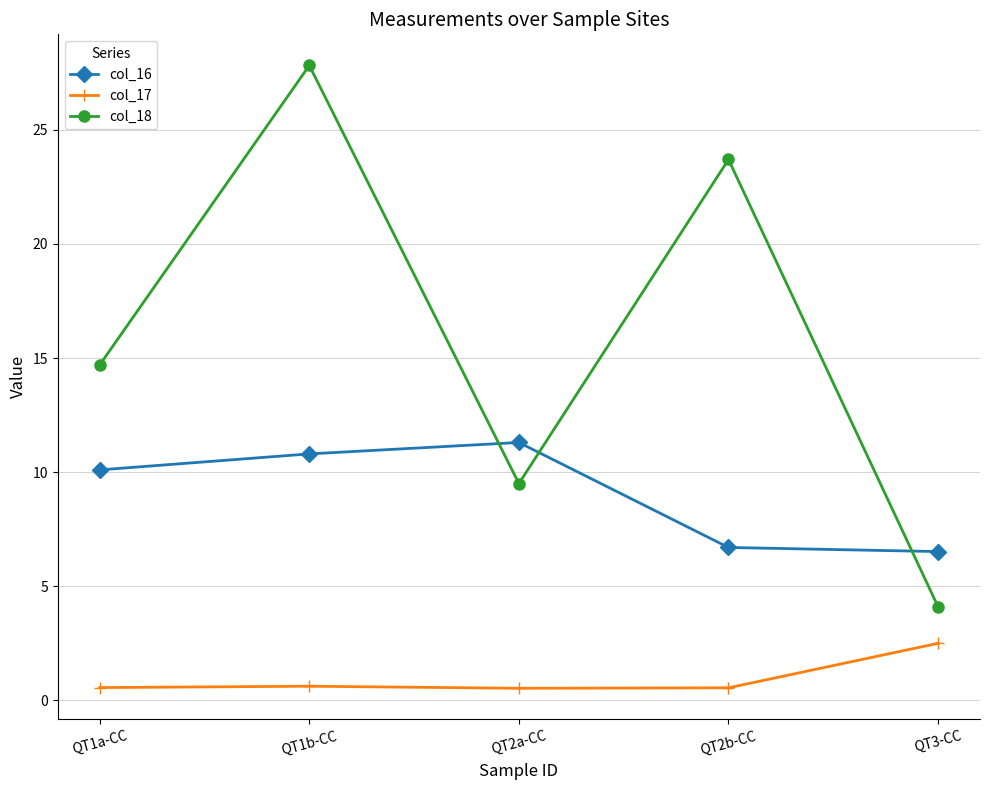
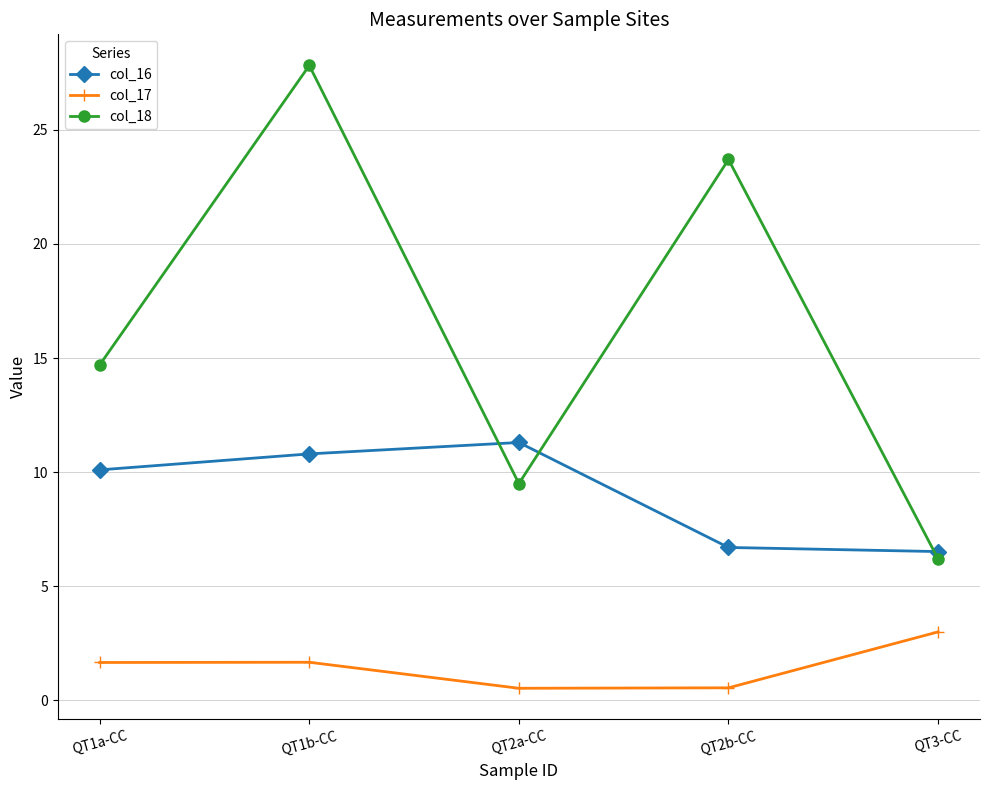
col_17, QT1a-CC: 0.6 -> 1.7
col_17, QT1b-CC: 0.6 -> 1.7
col_17, QT3-CC: 2.5 -> 3.0
col_18, QT3-CC: 4.1 -> 6.2
